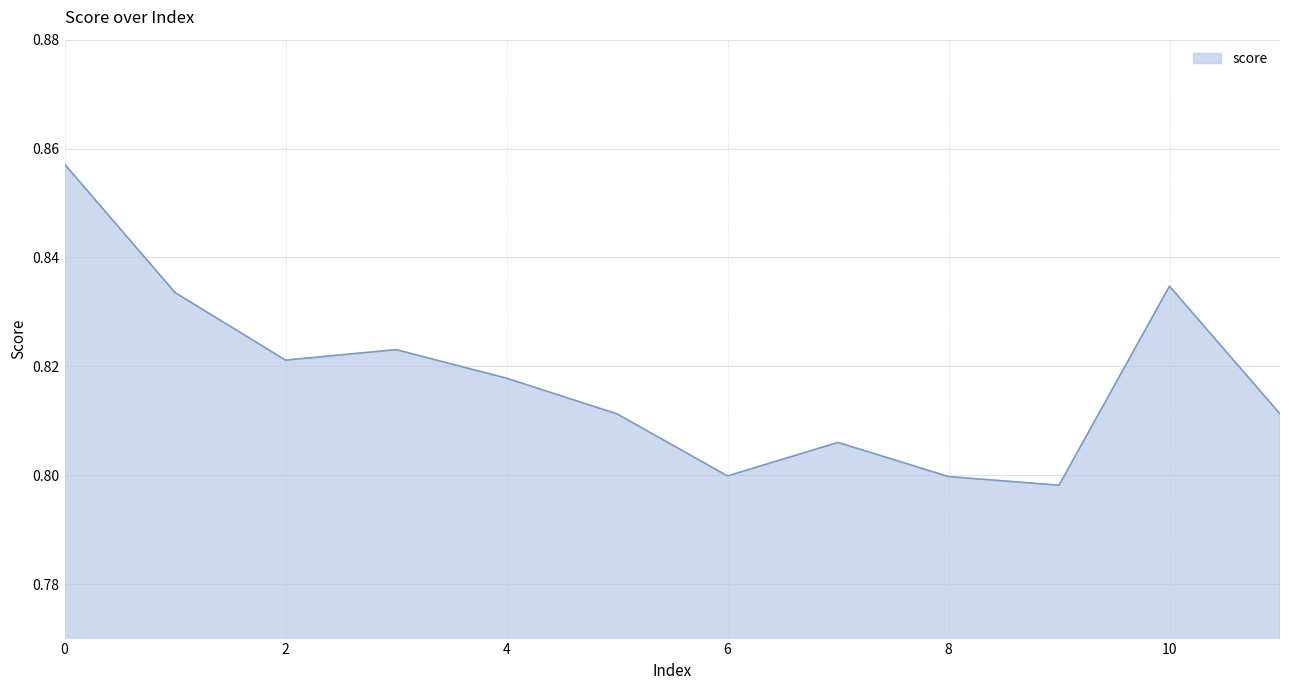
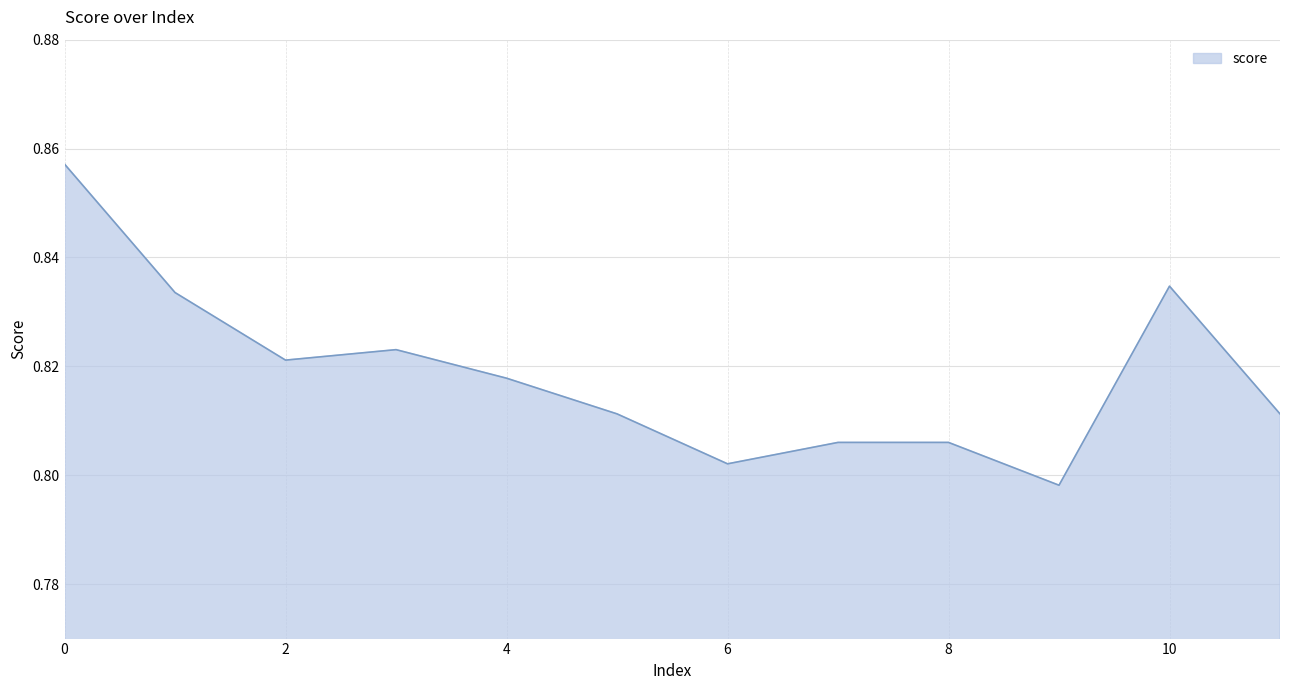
6: 0.800 -> 0.802
8: 0.800 -> 0.806
